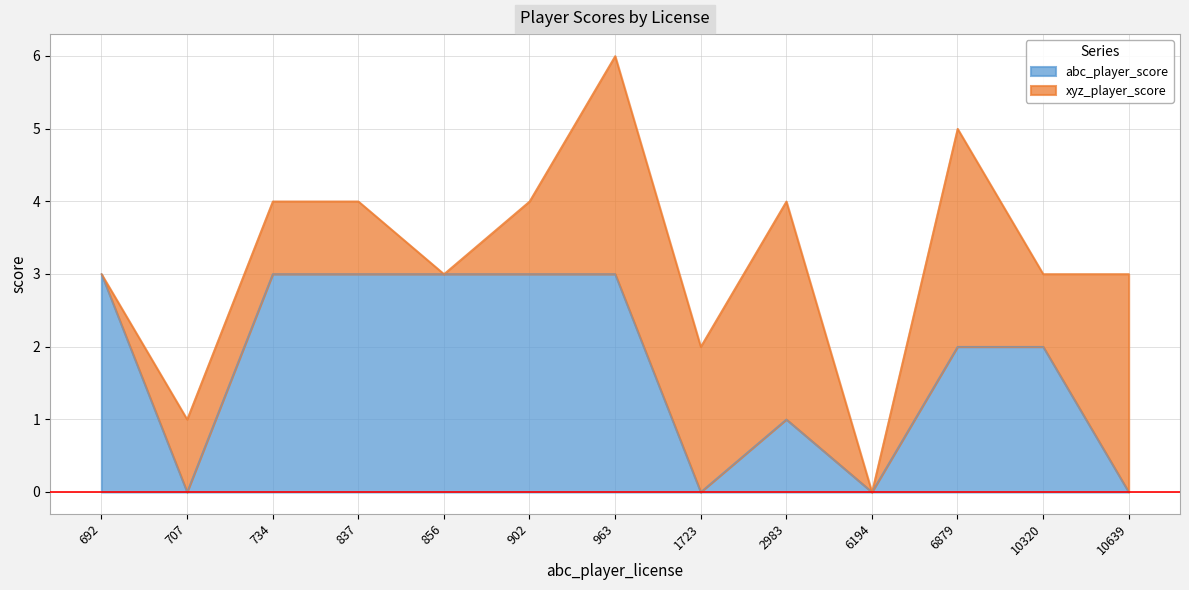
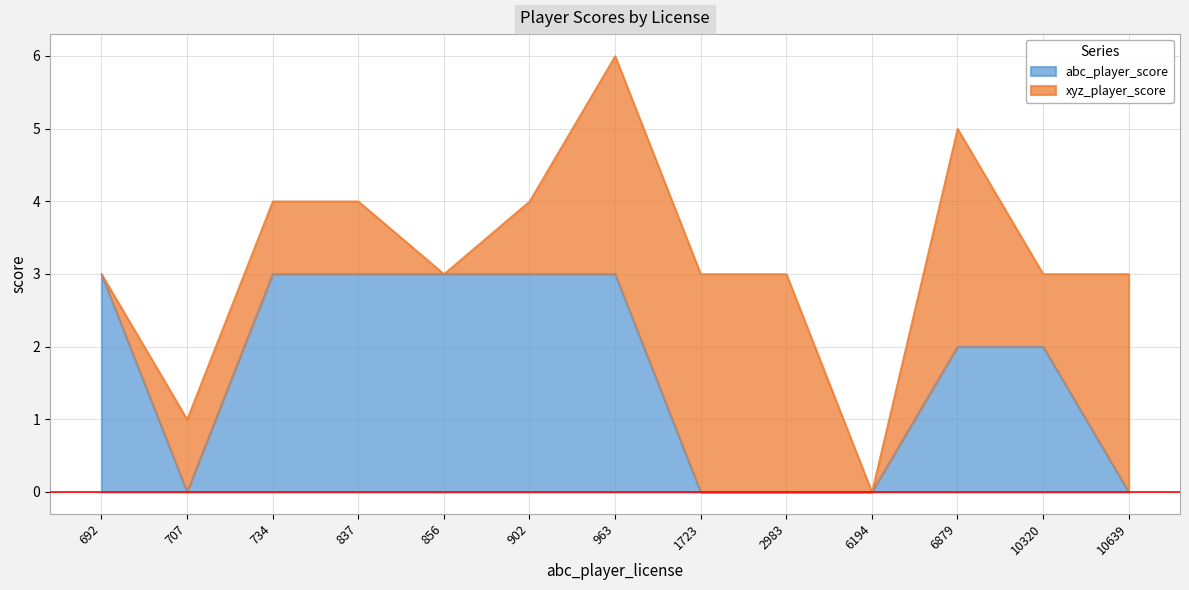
xyz_player_score, 1723: 2 -> 3
abc_player_score, 2983: 1 -> 0
